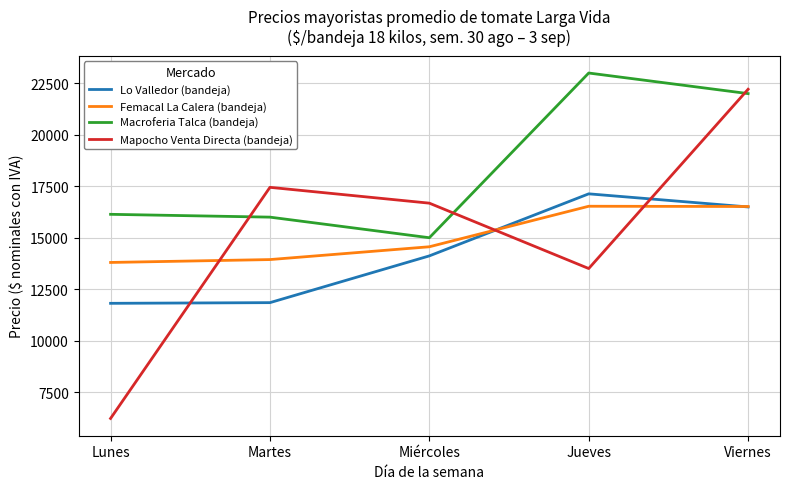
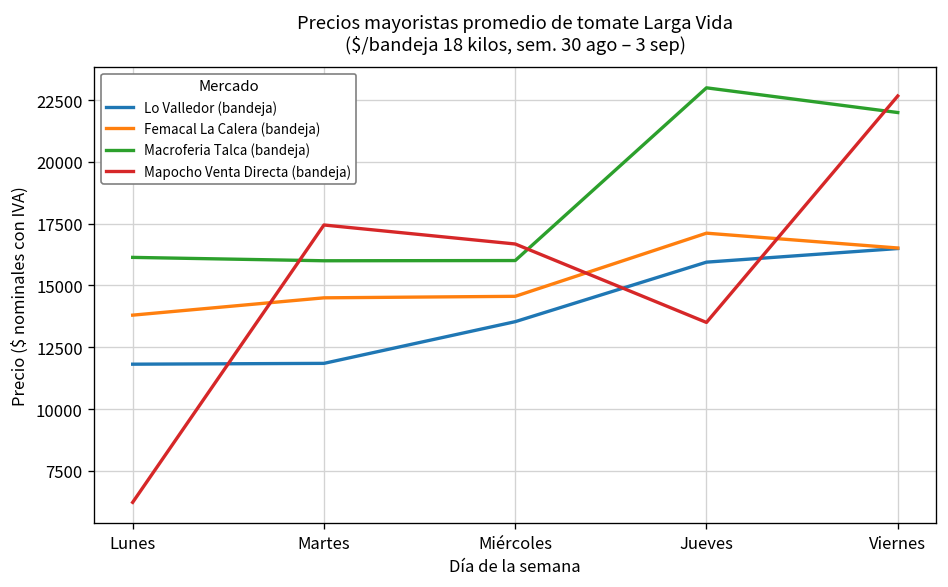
Femacal La Calera (bandeja), Martes: 13900 -> 14500
Lo Valledor (bandeja), Miércoles: 14100 -> 13500
Macroferia Talca (bandeja), Miércoles: 15000 -> 16000
Lo Valledor (bandeja), Jueves: 17100 -> 15900
Femacal La Calera (bandeja), Jueves: 16500 -> 17100
Mapocho Venta Directa (bandeja), Viernes: 22200 -> 22700
